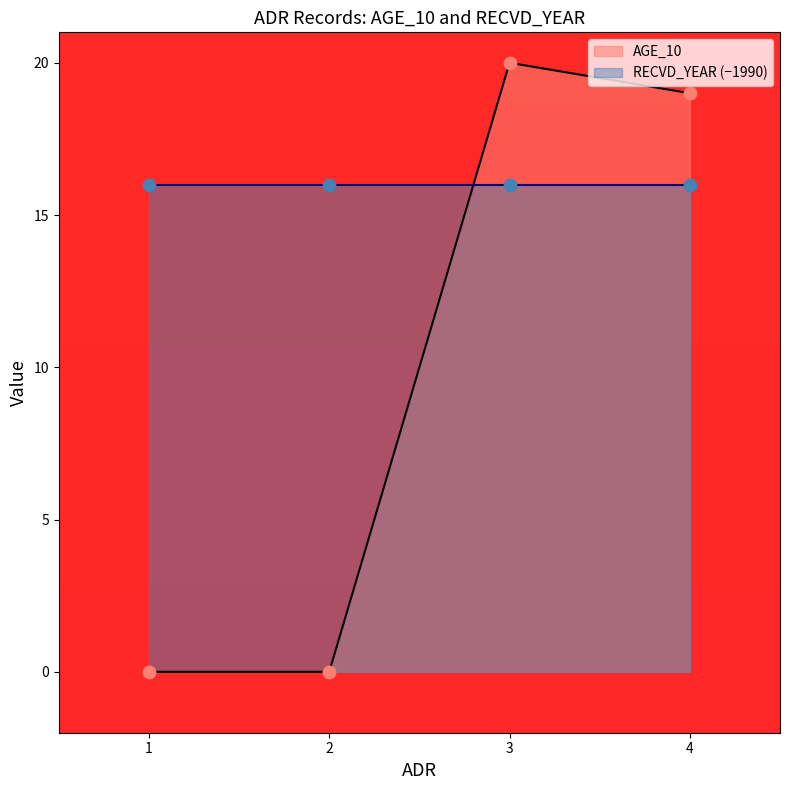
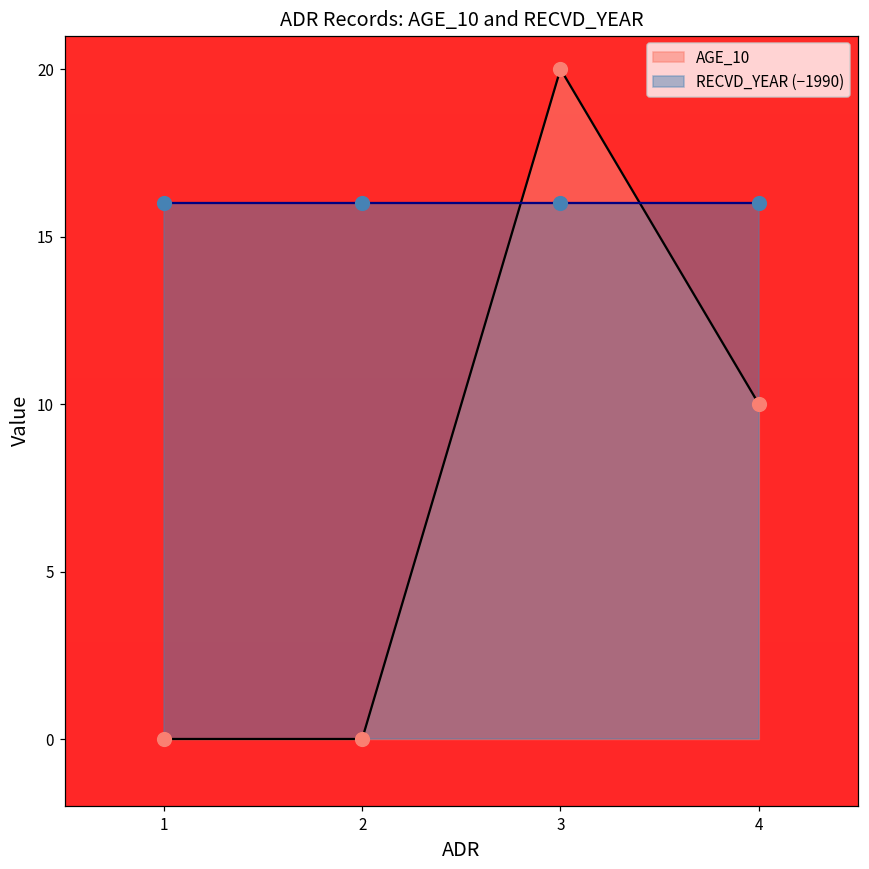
AGE_10, 4: 19 -> 10
